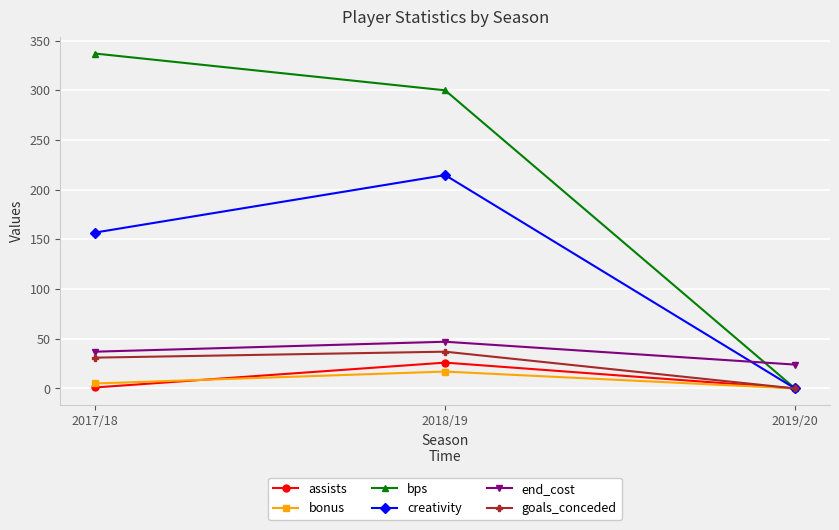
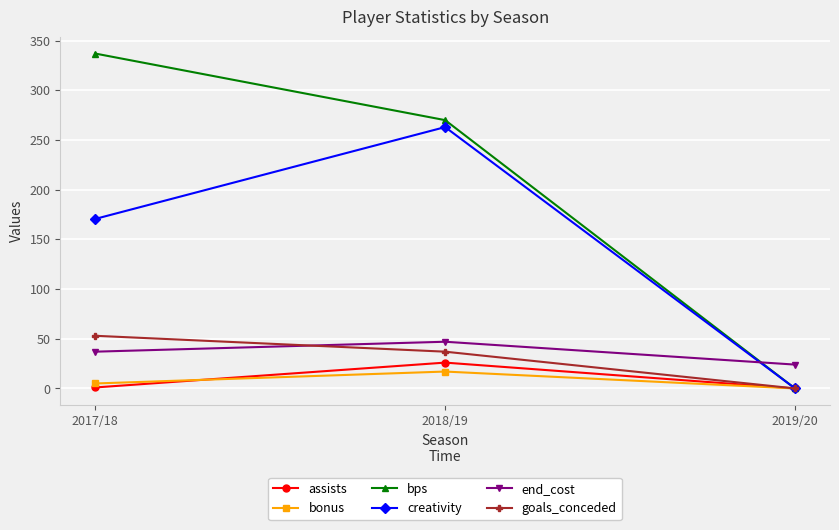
creativity, 2017/18: 160 -> 170
goals_conceded, 2017/18: 30 -> 50
bps, 2018/19: 300 -> 270
creativity, 2018/19: 210 -> 260
